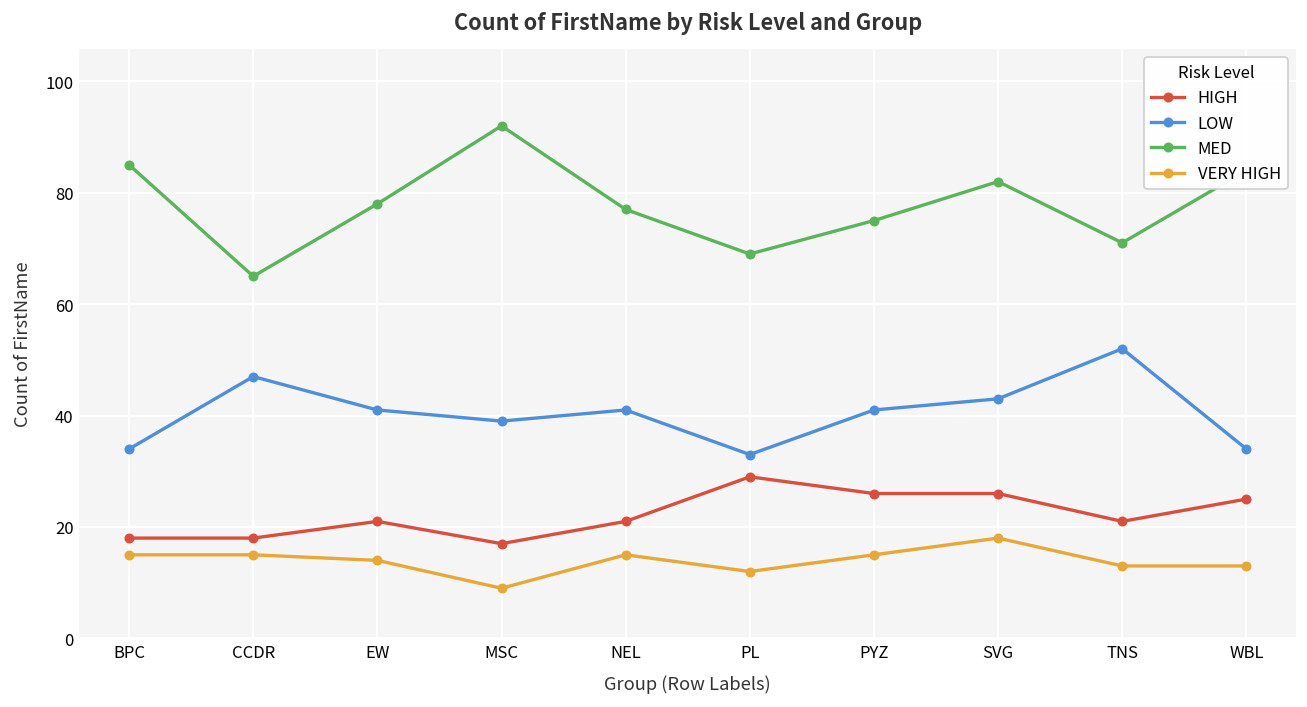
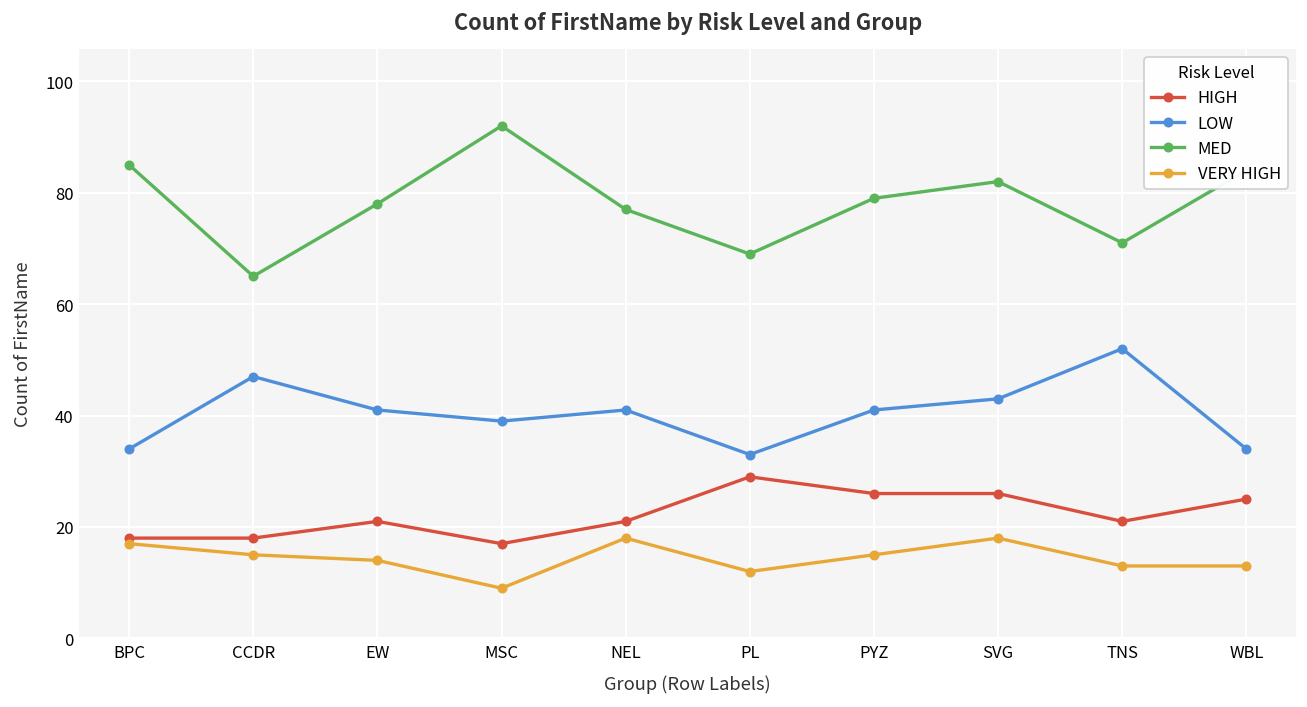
VERY HIGH, BPC: 15 -> 17
VERY HIGH, NEL: 15 -> 18
MED, PYZ: 75 -> 79
